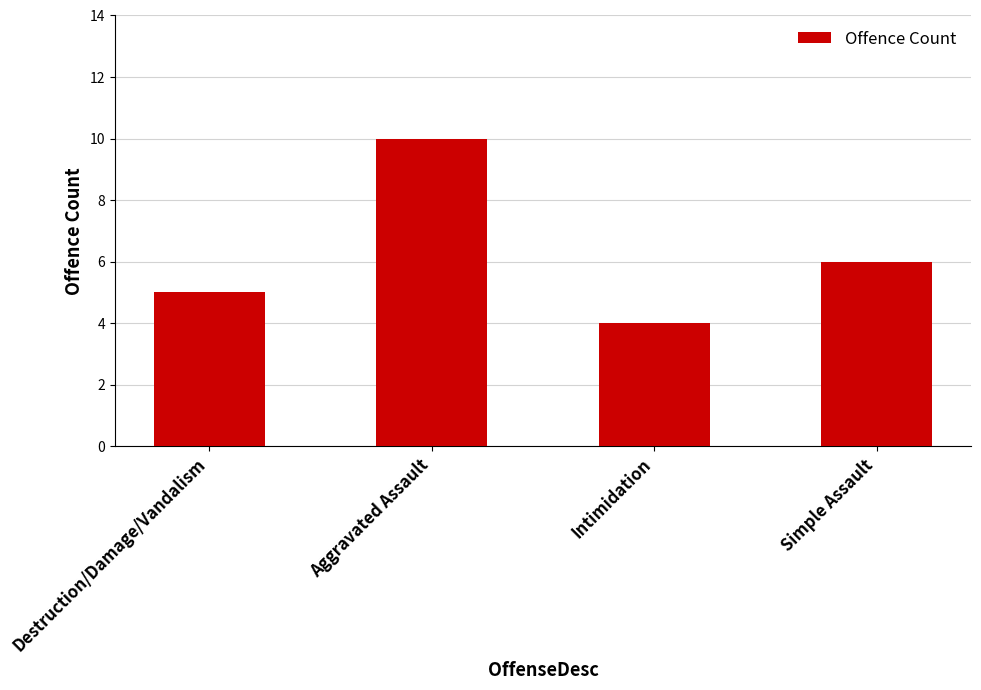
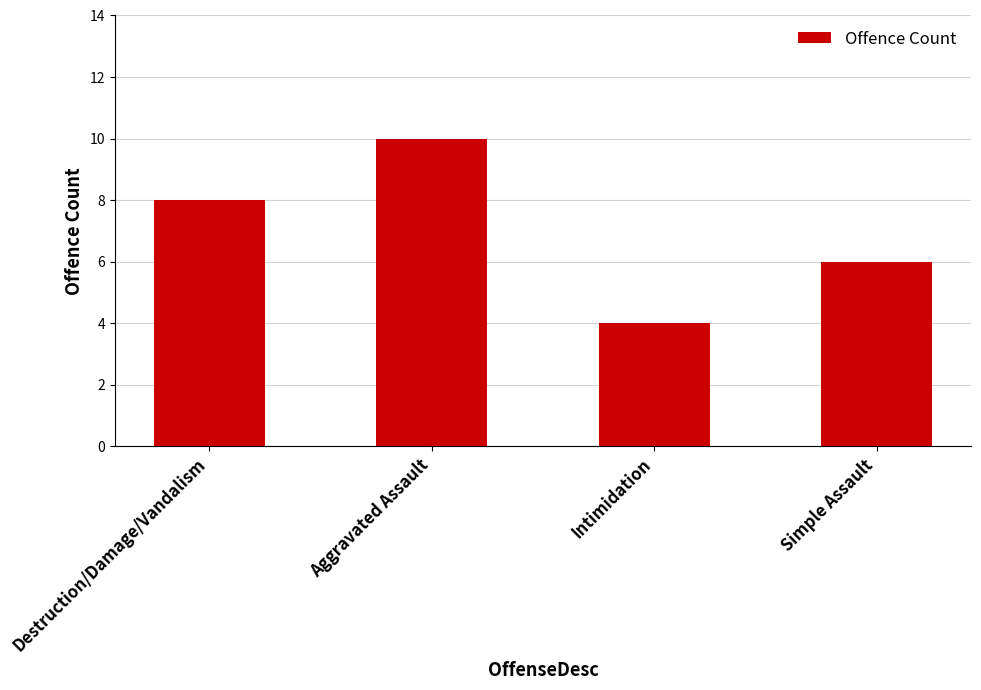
Destruction/Damage/Vandalism: 5 -> 8
